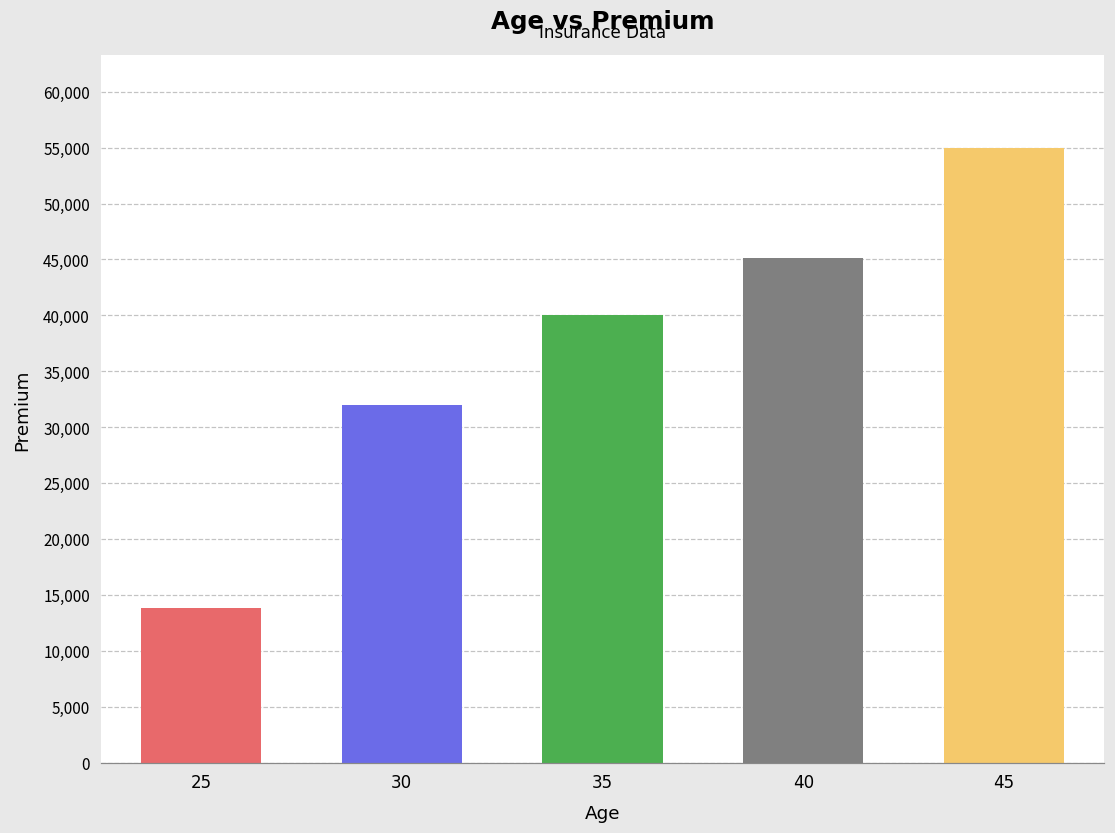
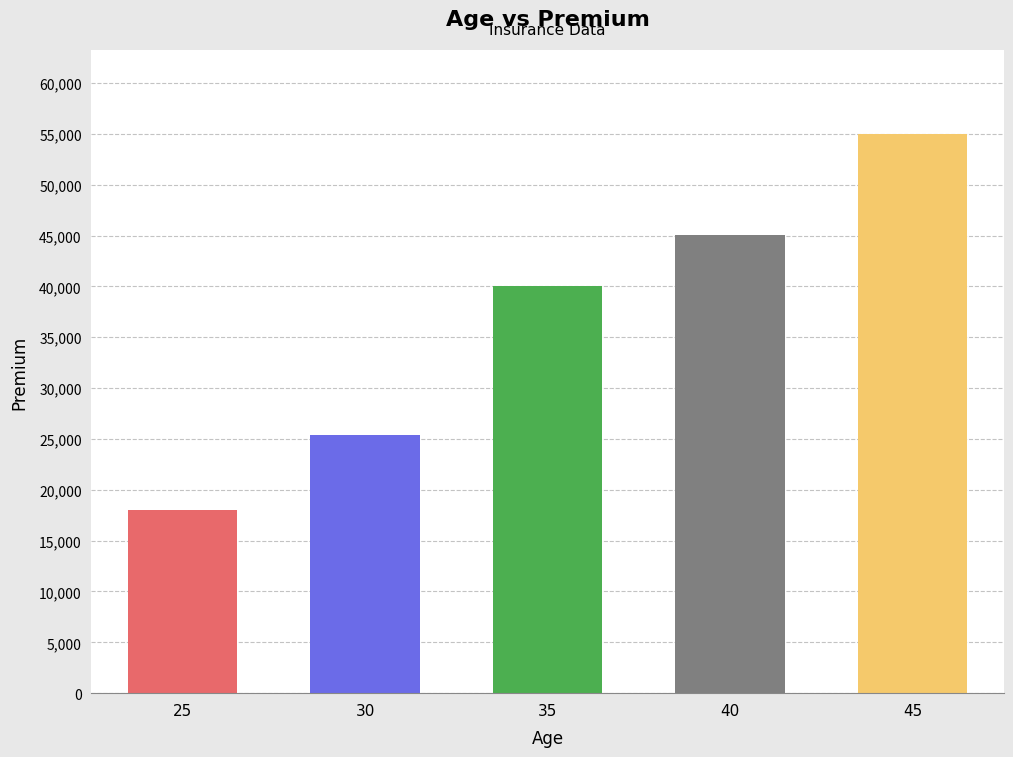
25: 13,800 -> 18,000
30: 32,000 -> 25,300
